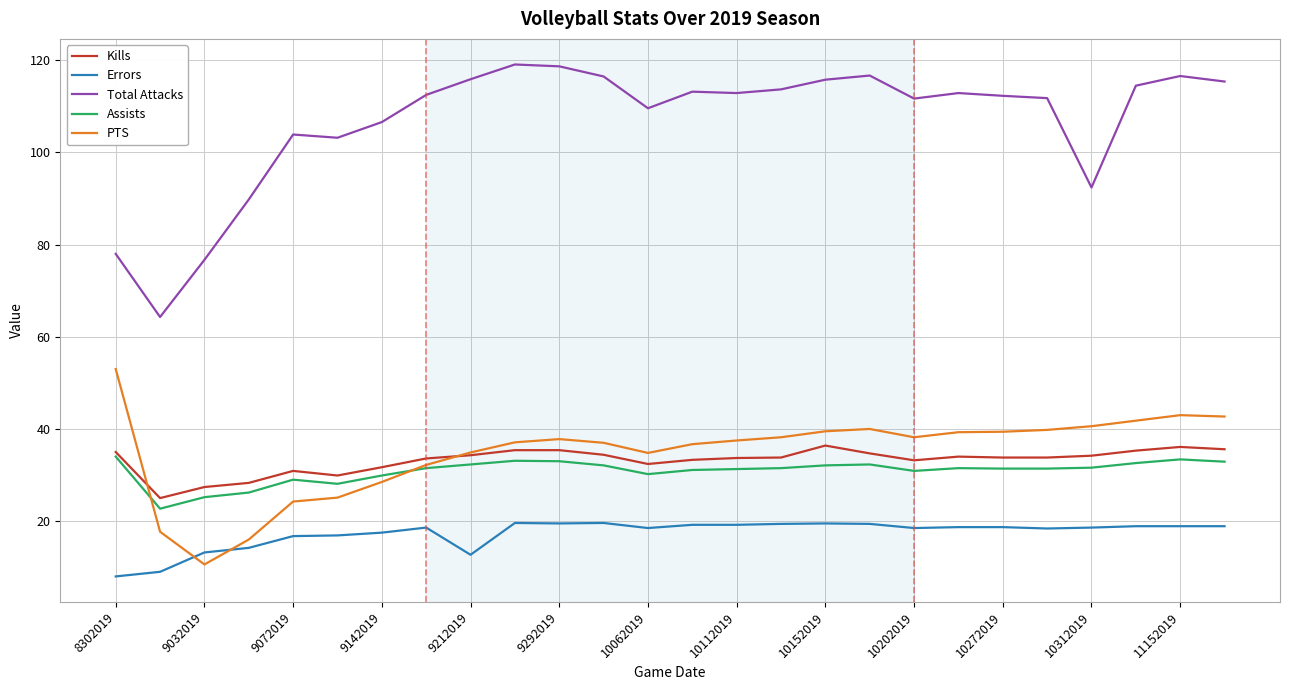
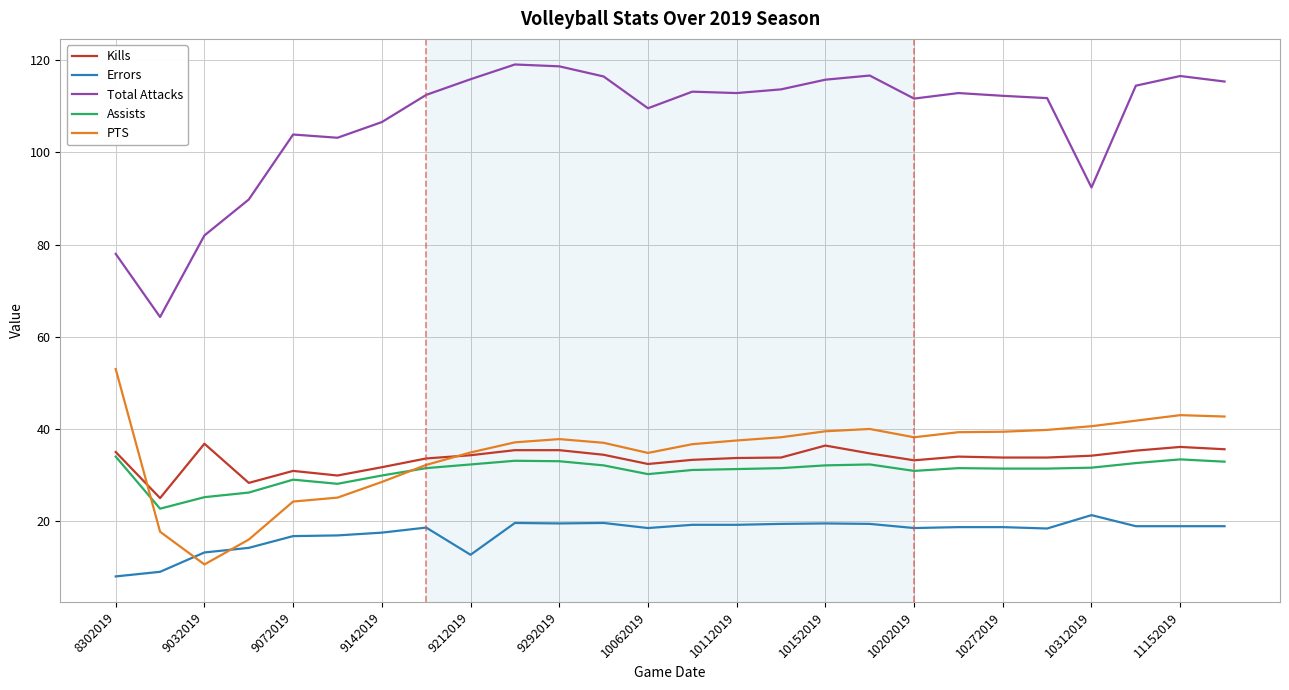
Kills, 9032019: 27 -> 37
Total Attacks, 9032019: 77 -> 82
Errors, 10312019: 19 -> 21
